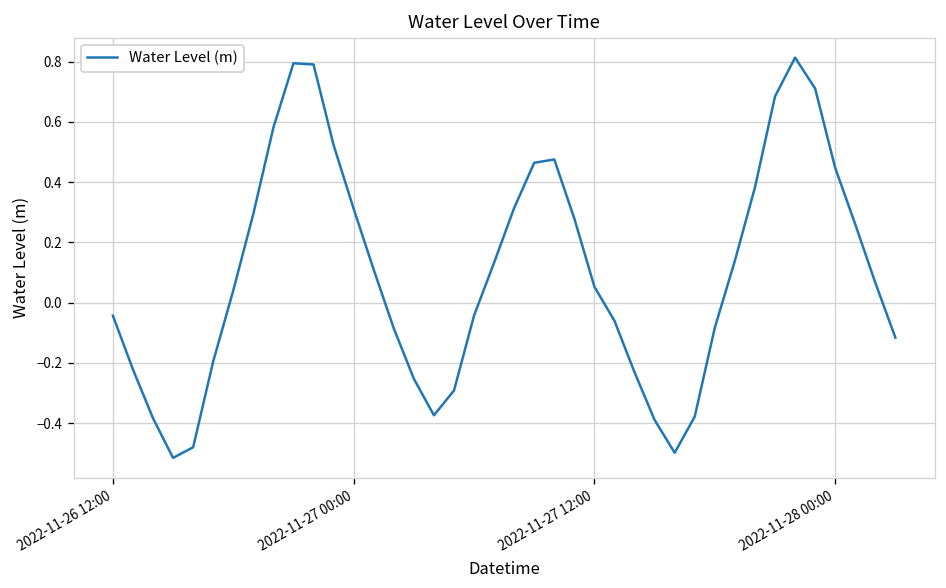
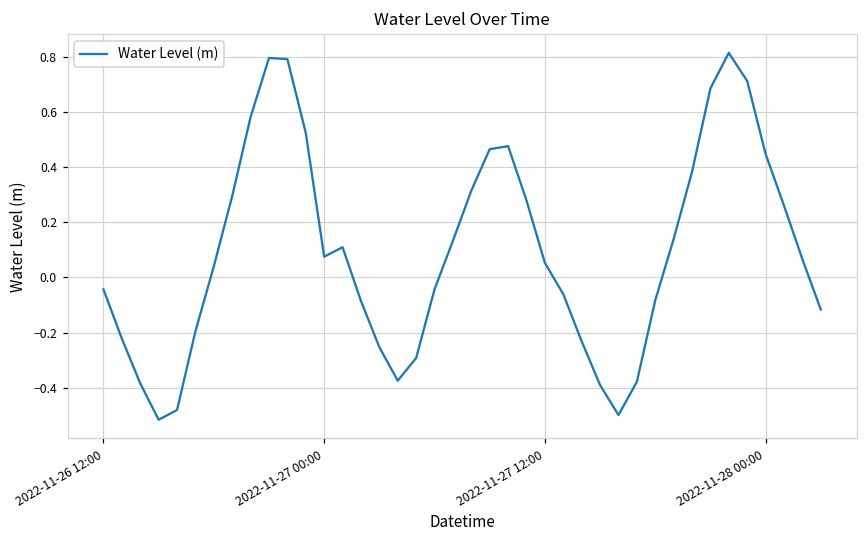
2022-11-27 00:00: 0.31 -> 0.07
